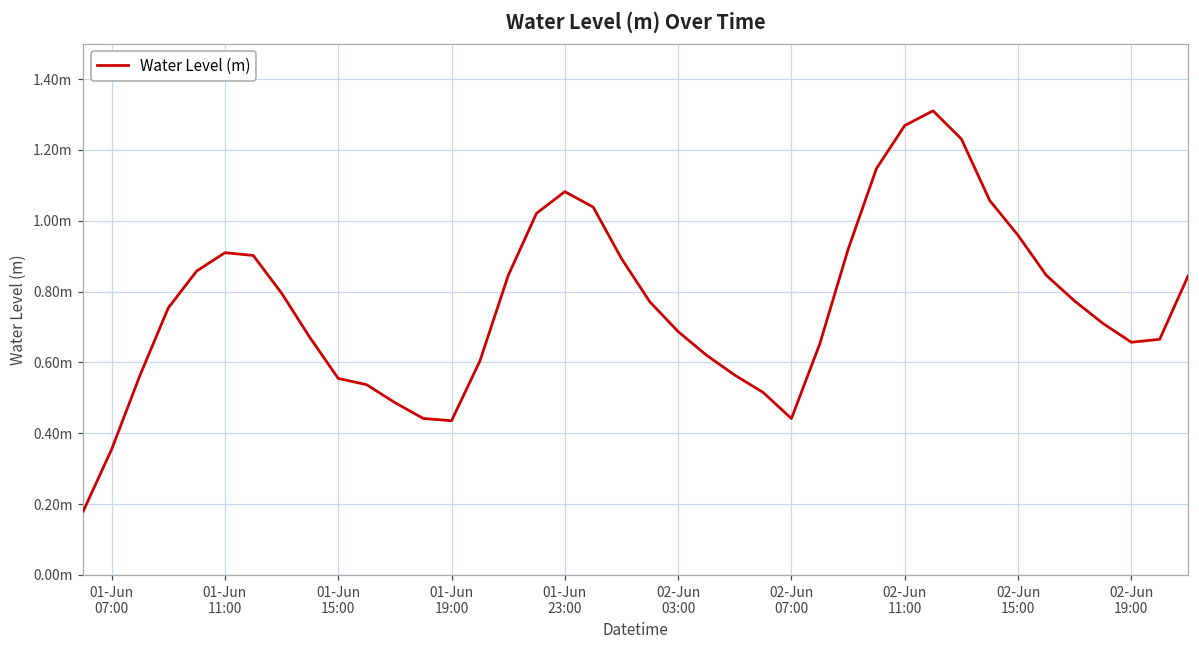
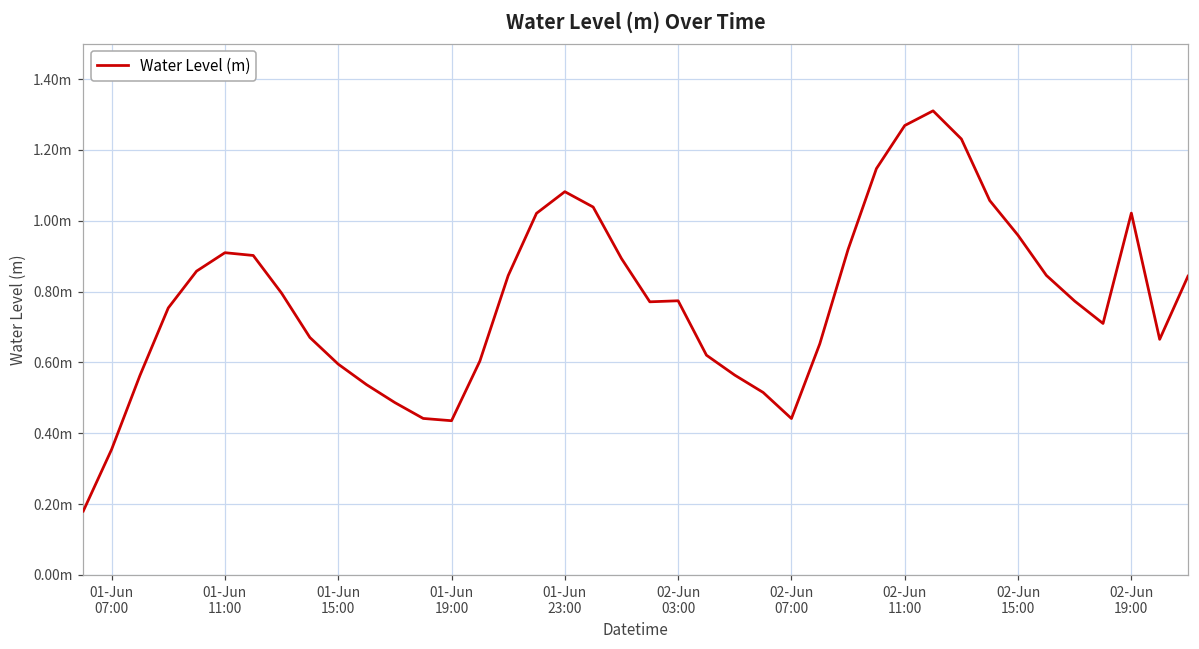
01-Jun 15:00: 0.55m -> 0.60m
02-Jun 03:00: 0.69m -> 0.77m
02-Jun 19:00: 0.66m -> 1.02m
